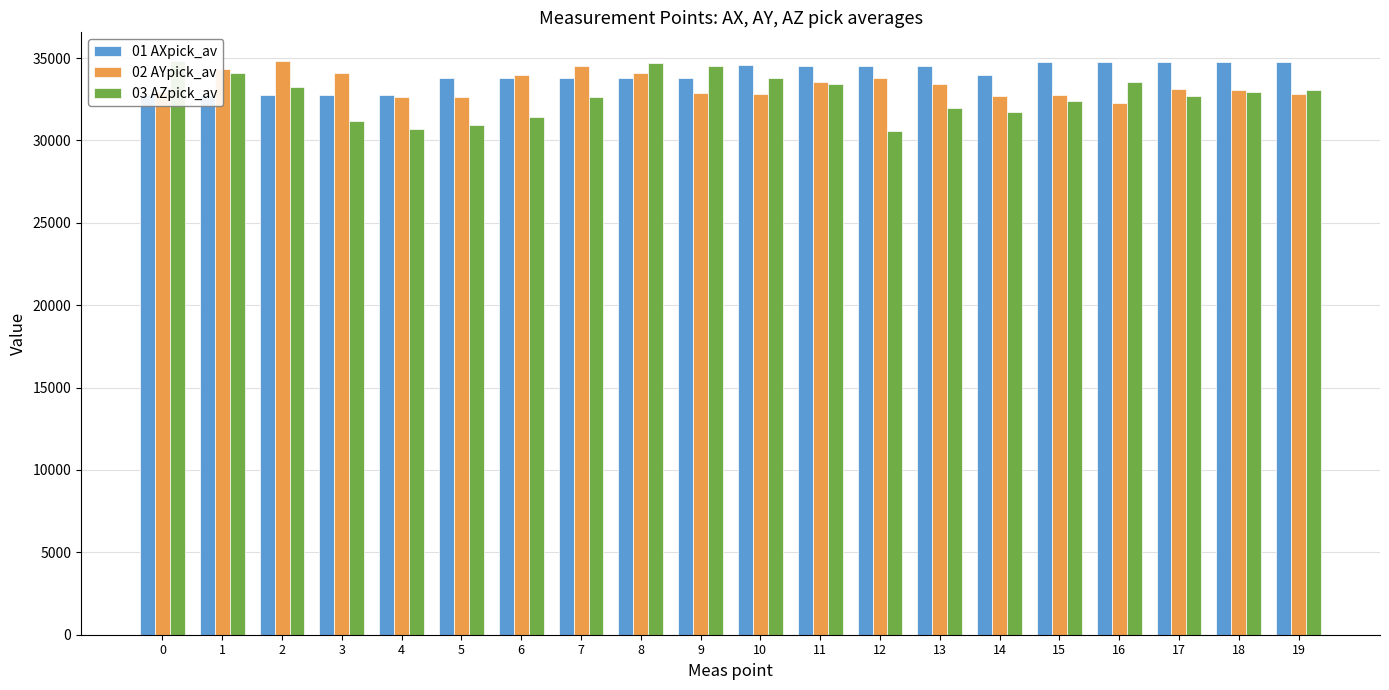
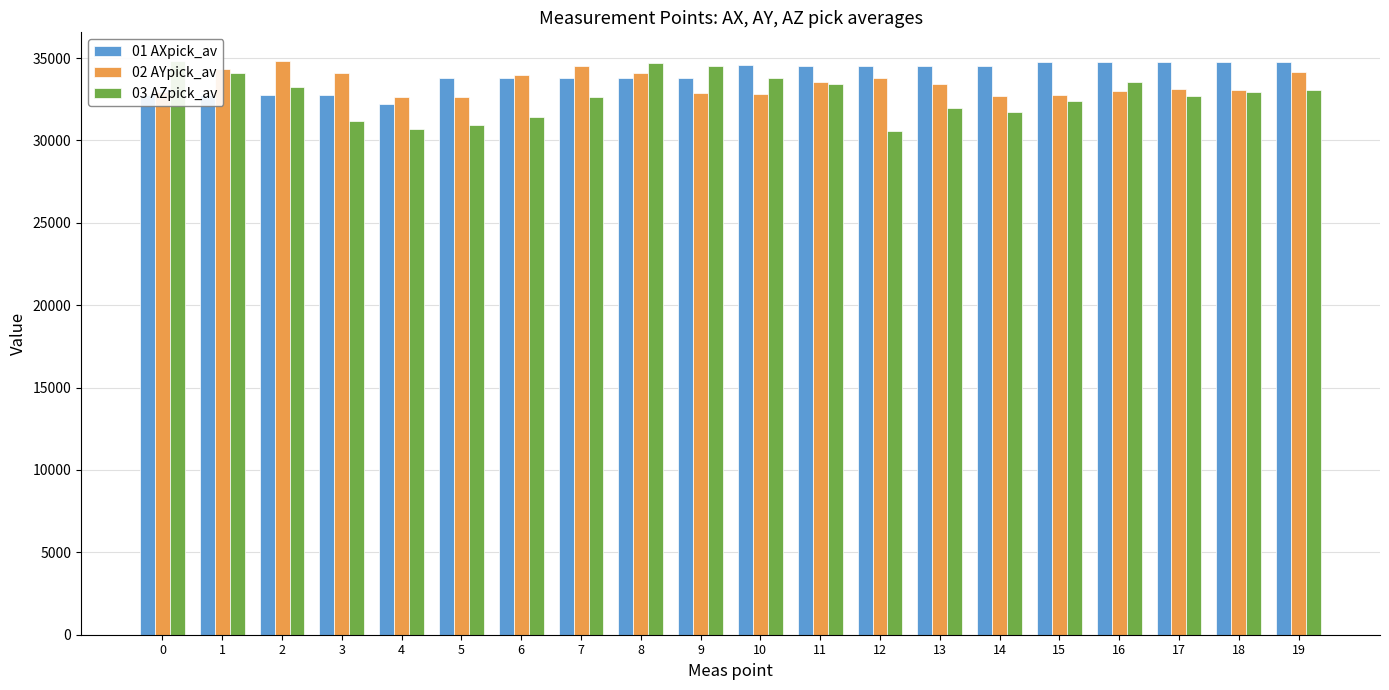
01 AXpick_av, 4: 32800 -> 32200
01 AXpick_av, 14: 34000 -> 34500
02 AYpick_av, 16: 32300 -> 33000
02 AYpick_av, 19: 32800 -> 34100
